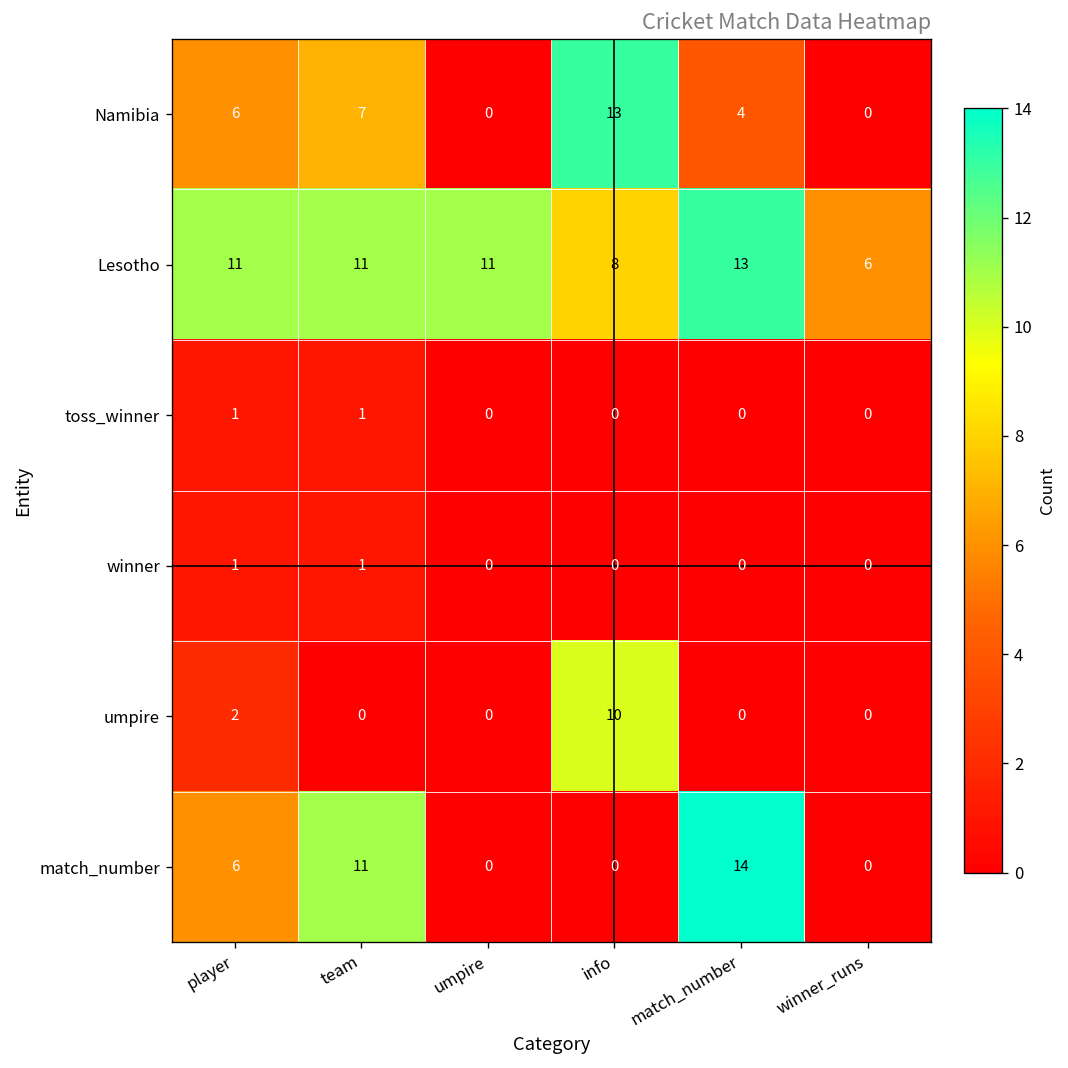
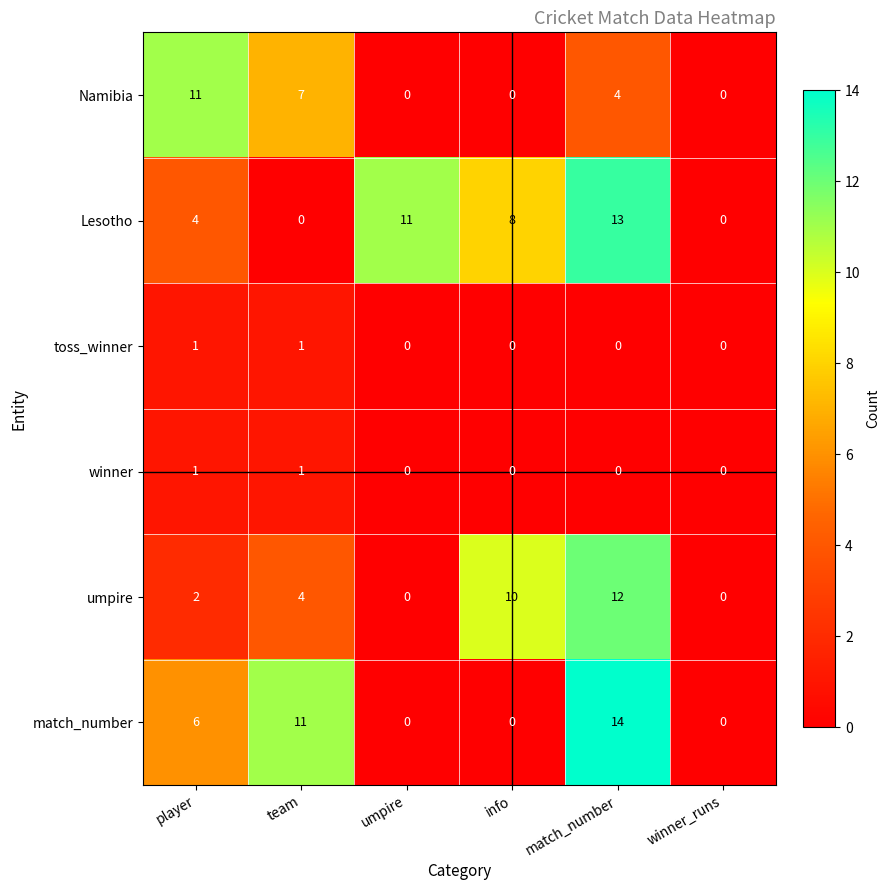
Namibia, player: 6 -> 11
Namibia, info: 13 -> 0
Lesotho, player: 11 -> 4
Lesotho, team: 11 -> 0
Lesotho, winner_runs: 6 -> 0
umpire, team: 0 -> 4
umpire, match_number: 0 -> 12
